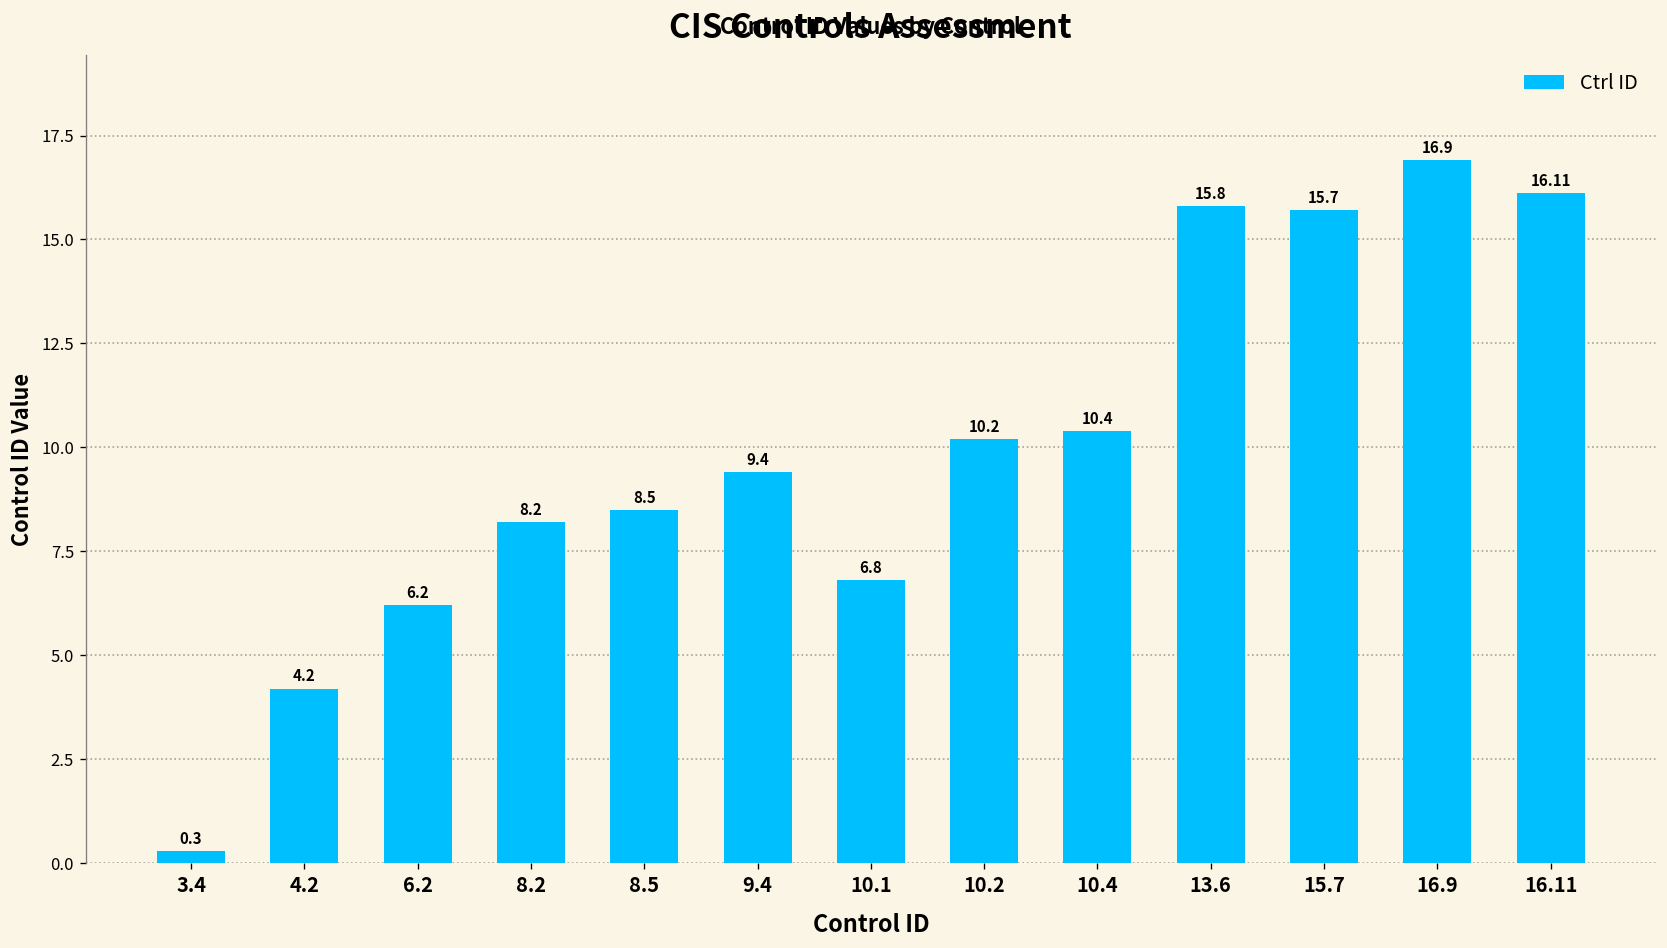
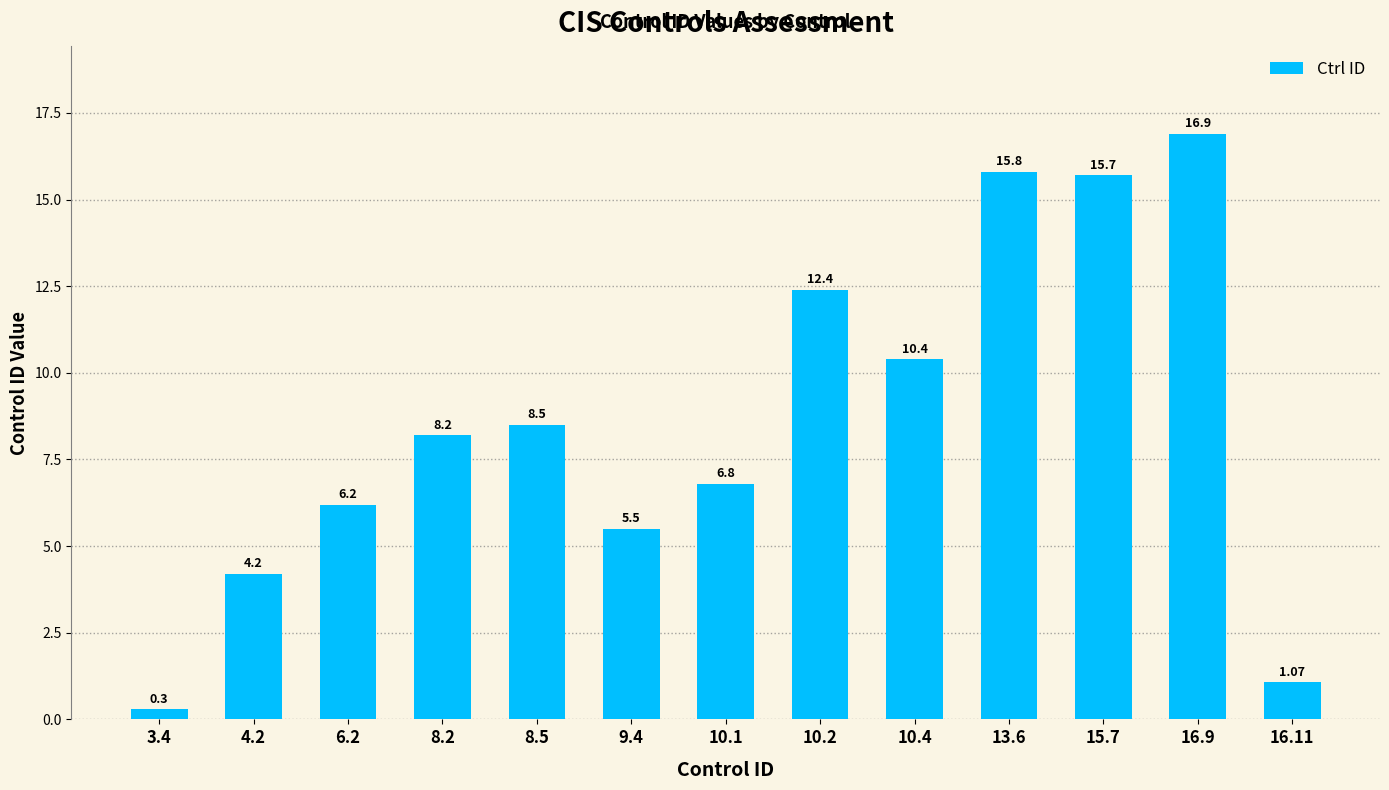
9.4: 9.4 -> 5.5
10.2: 10.2 -> 12.4
16.11: 16.11 -> 1.07
